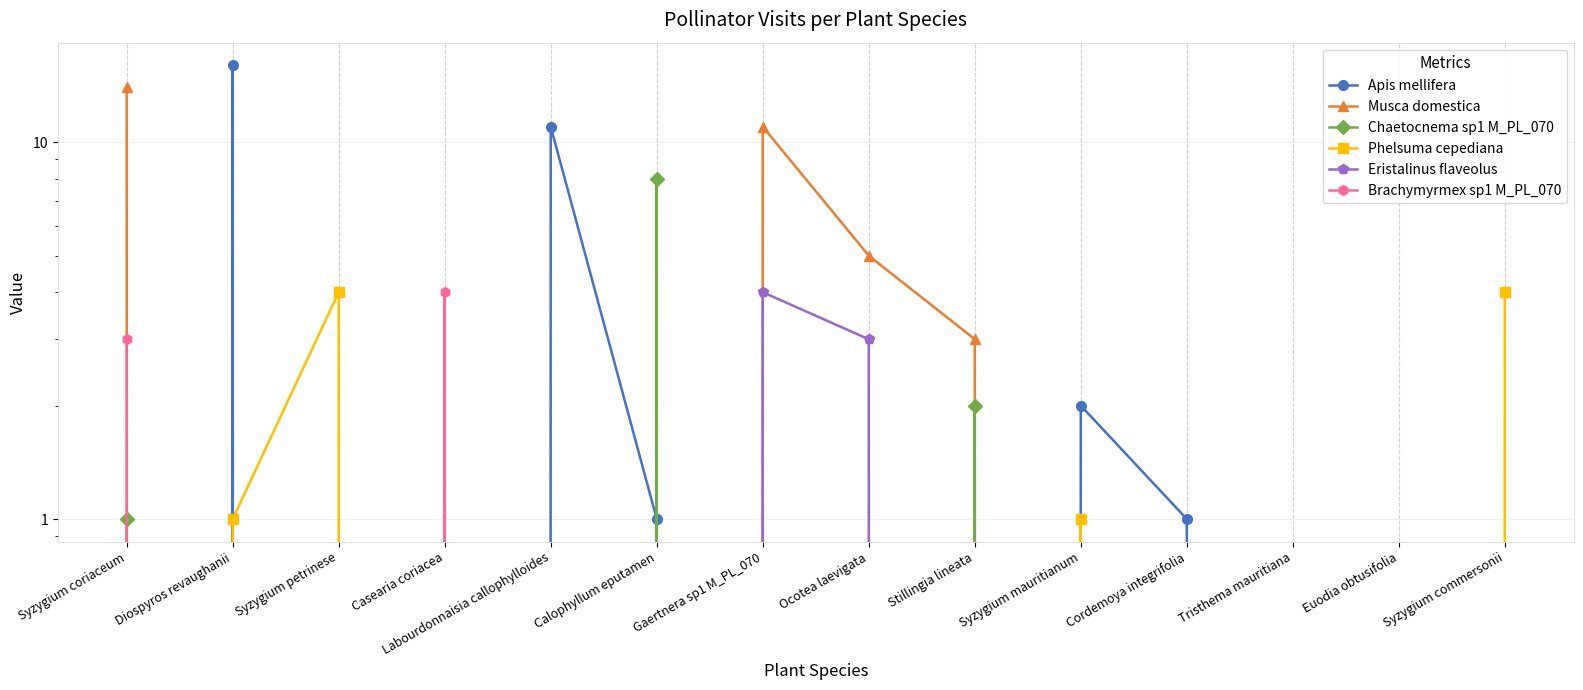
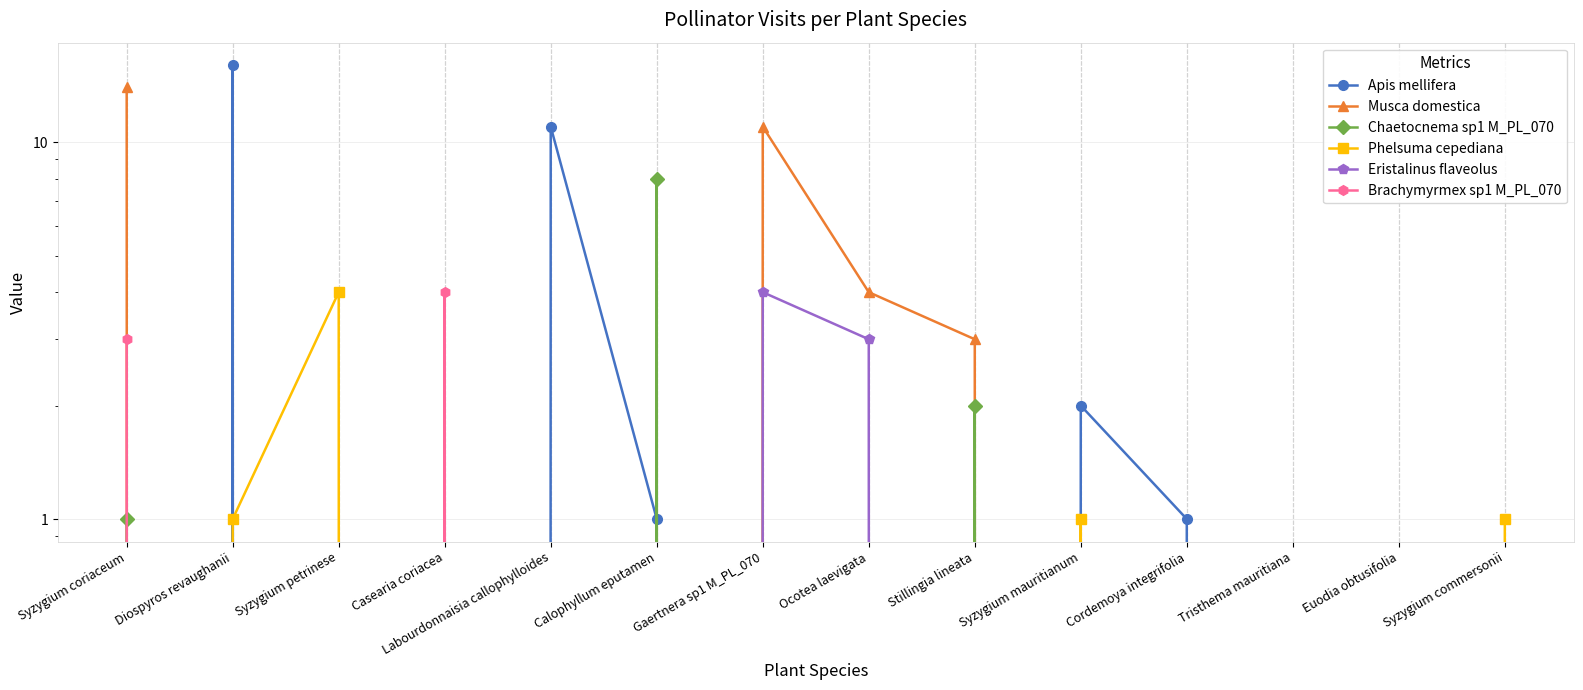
Musca domestica, Ocotea laevigata: 5 -> 4
Phelsuma cepediana, Syzygium commersonii: 4 -> 1
